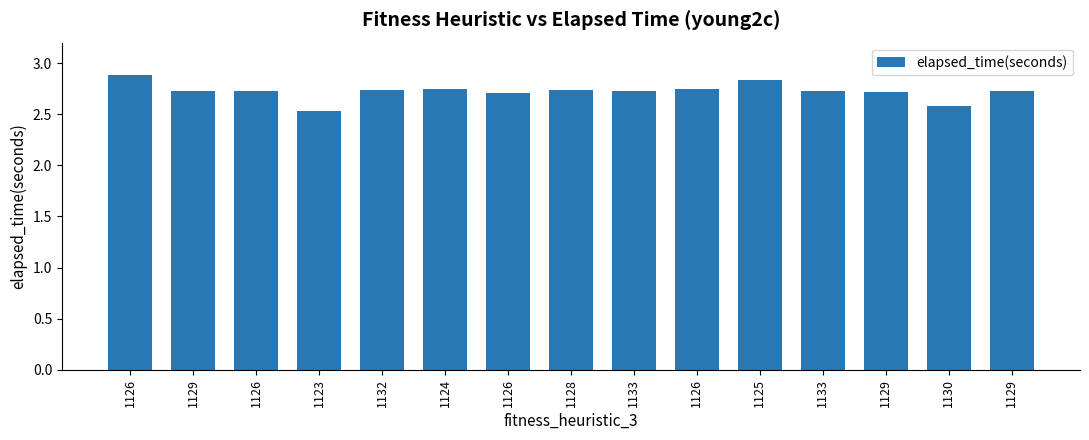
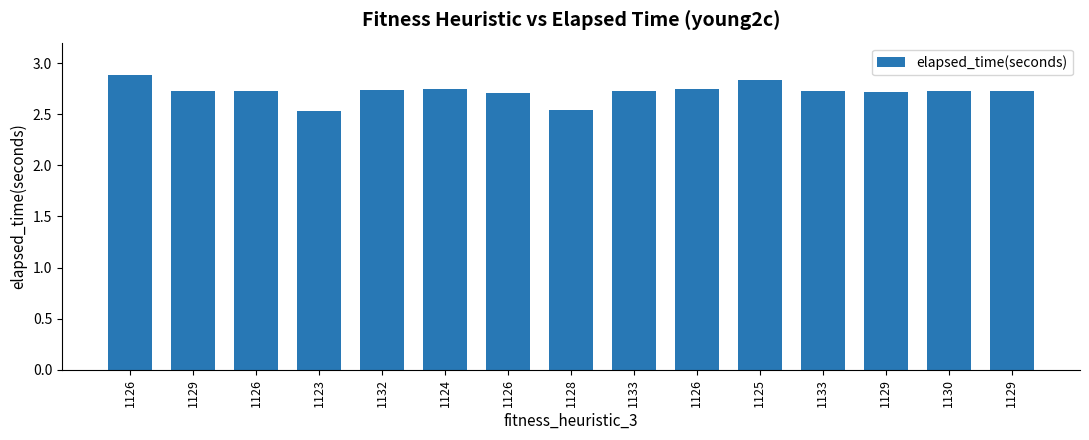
1128: 2.74 -> 2.54
1130: 2.58 -> 2.73
